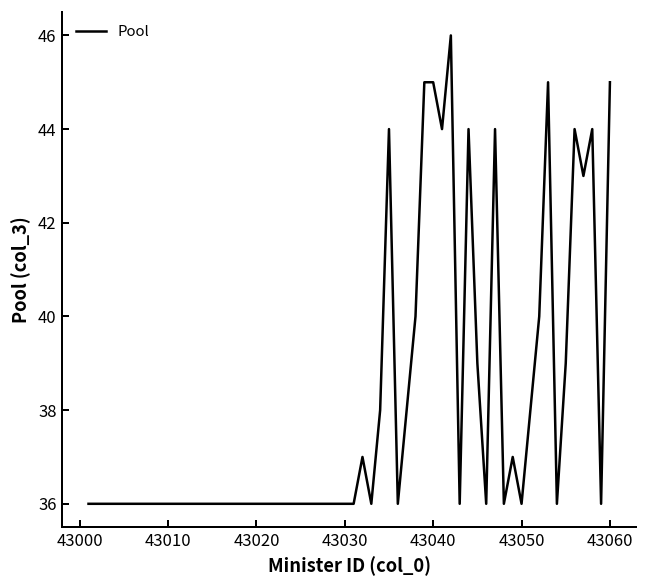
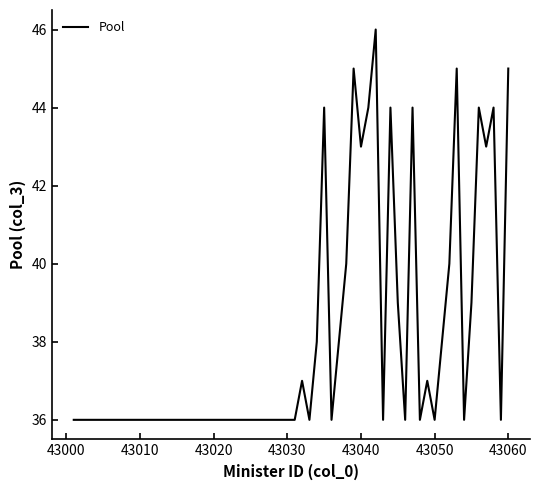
43040: 45 -> 43
